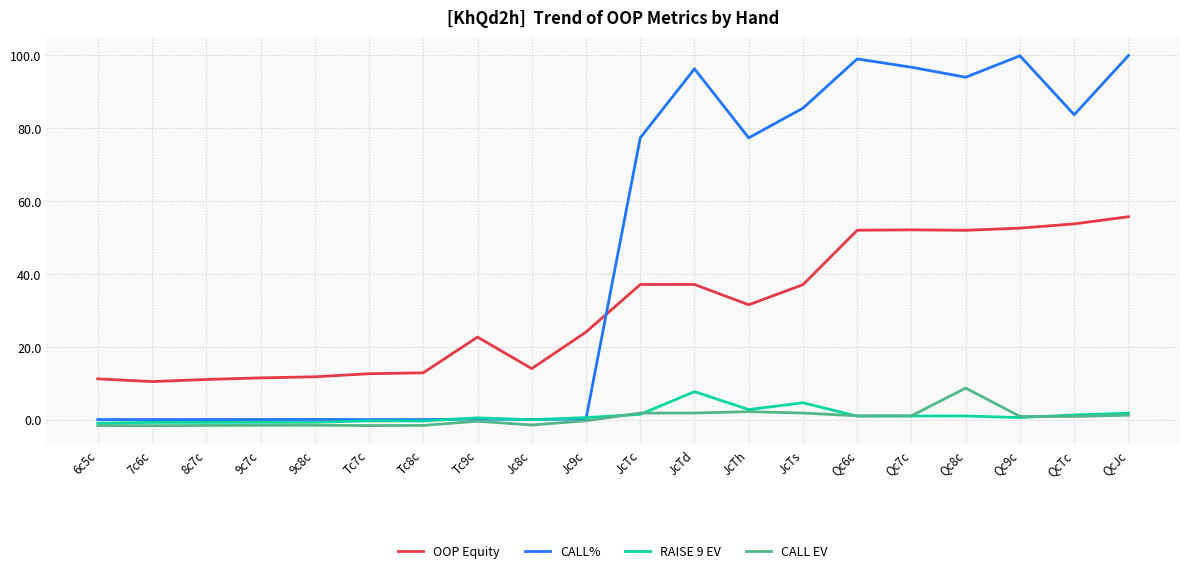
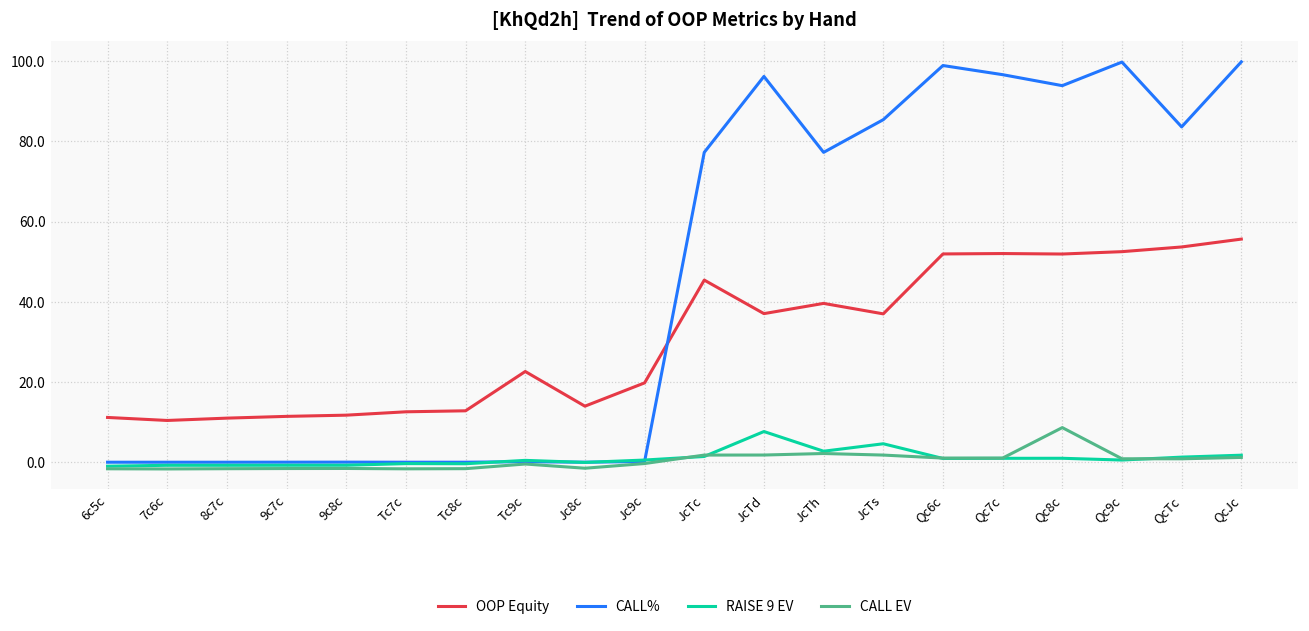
OOP Equity, Jc9c: 24 -> 20
OOP Equity, JcTc: 37 -> 45
OOP Equity, JcTh: 32 -> 40
